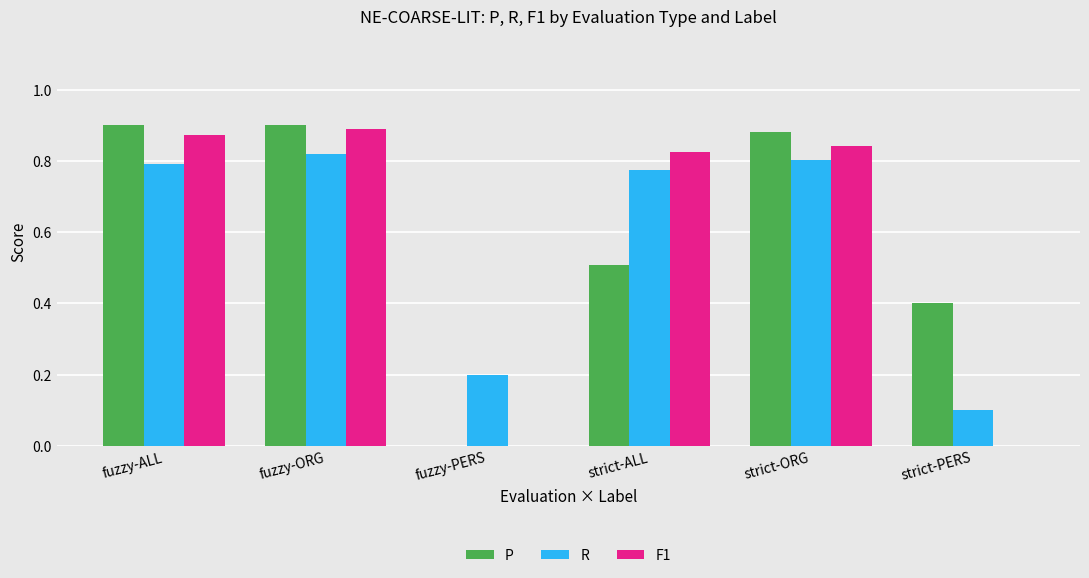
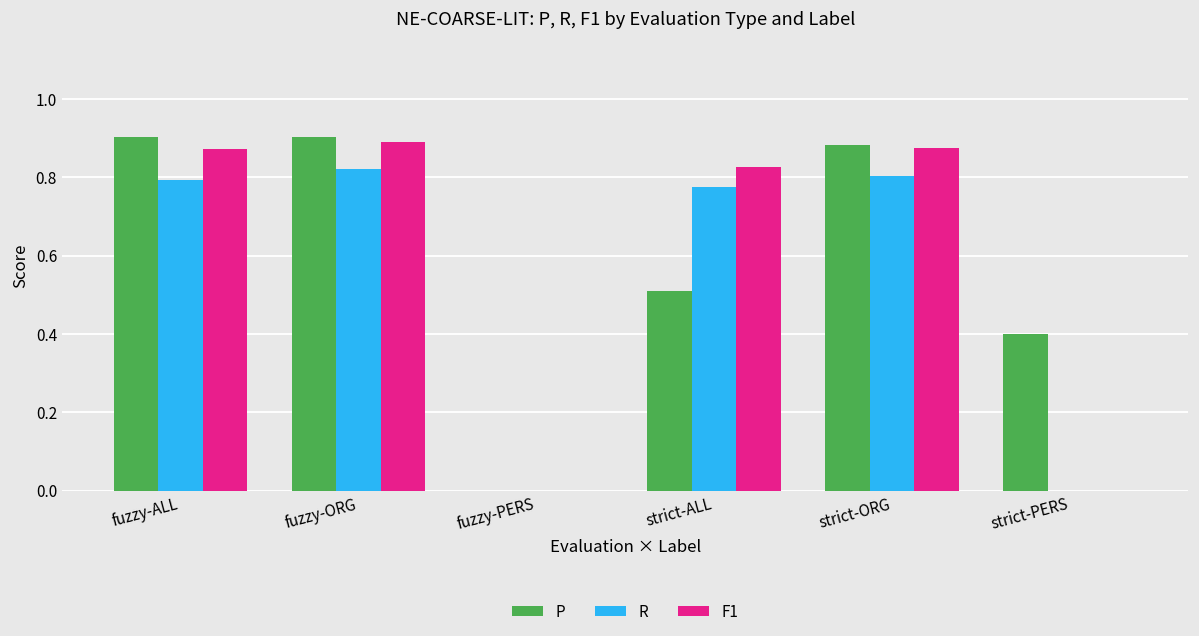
R, fuzzy-PERS: 0.2 -> 0.0
F1, strict-ORG: 0.84 -> 0.87
R, strict-PERS: 0.1 -> 0.0
